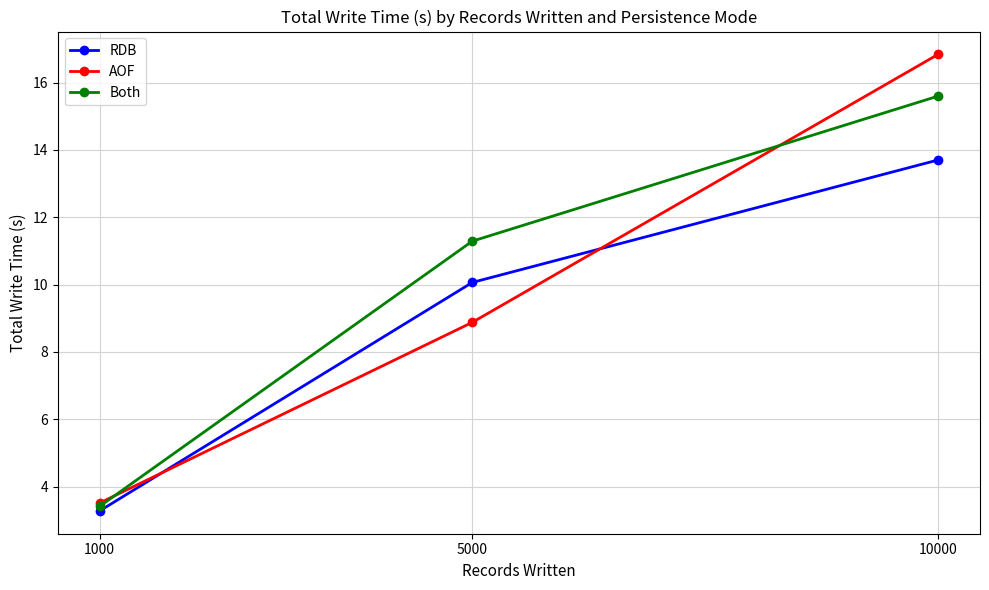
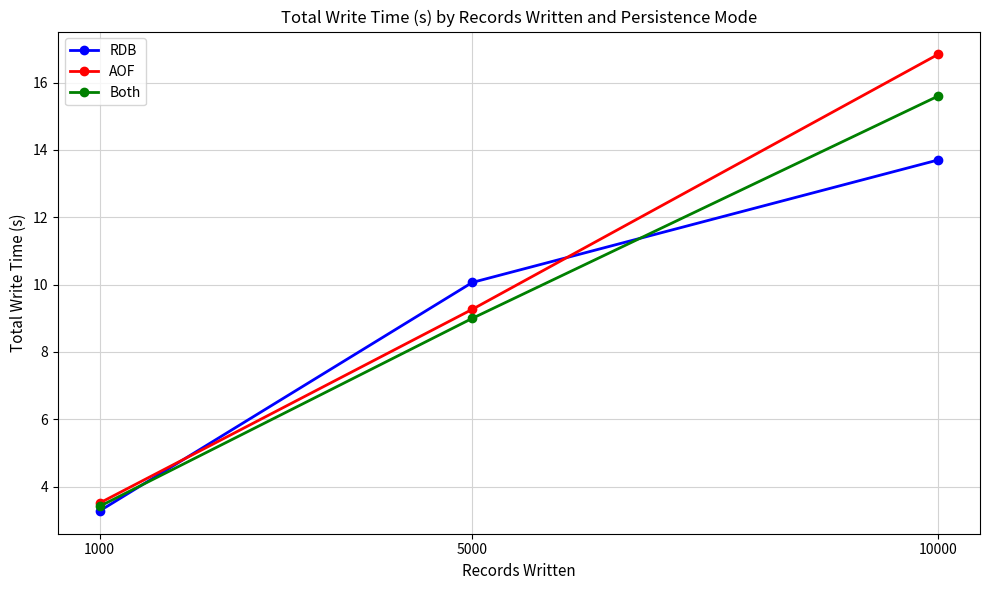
AOF, 5000: 8.9 -> 9.3
Both, 5000: 11.3 -> 9.0
